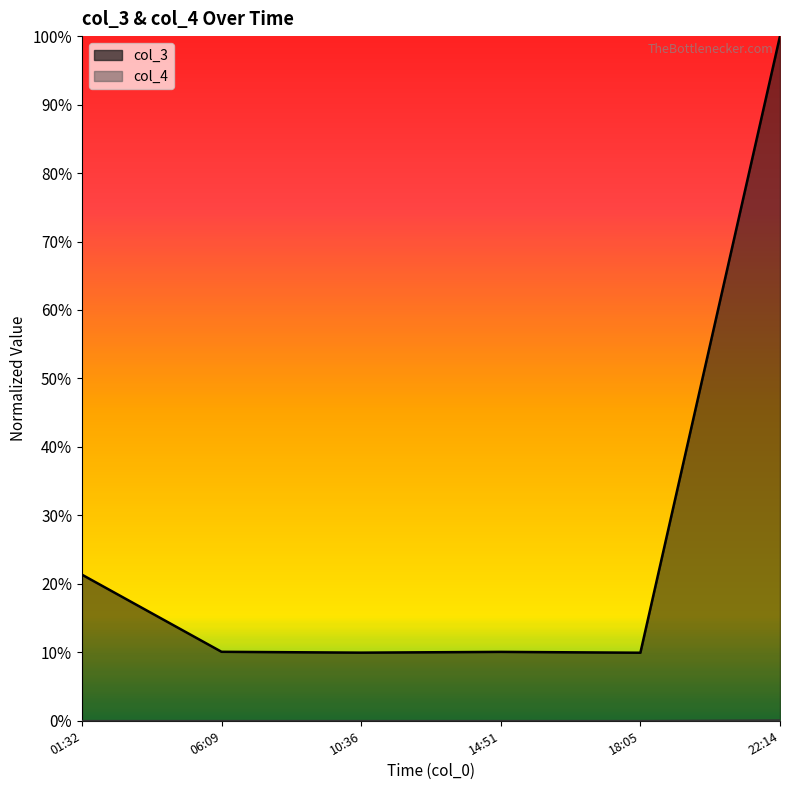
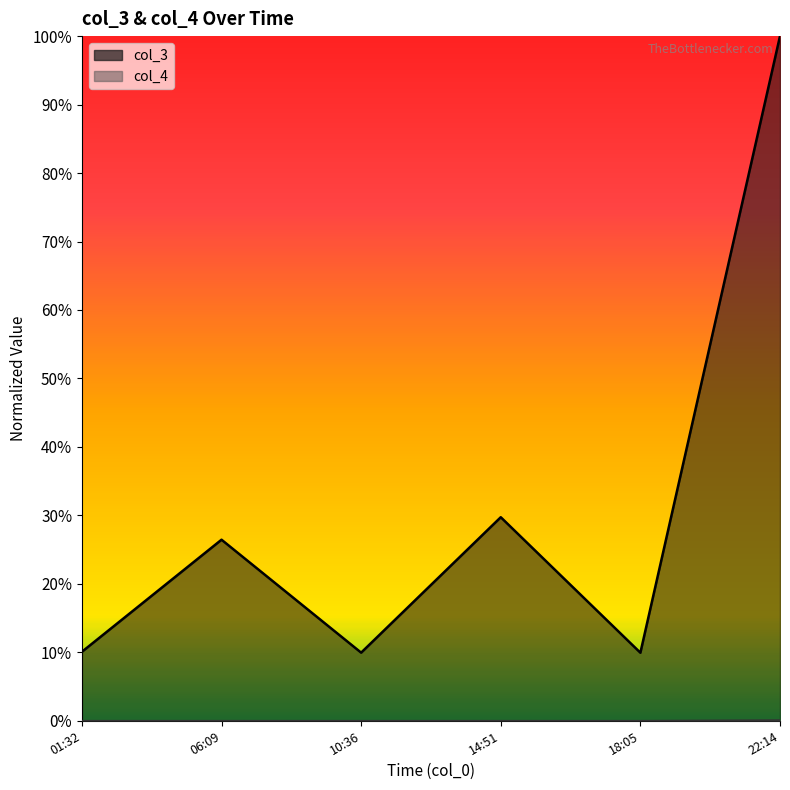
col_3, 01:32: 21% -> 10%
col_3, 06:09: 10% -> 26%
col_3, 14:51: 10% -> 30%
